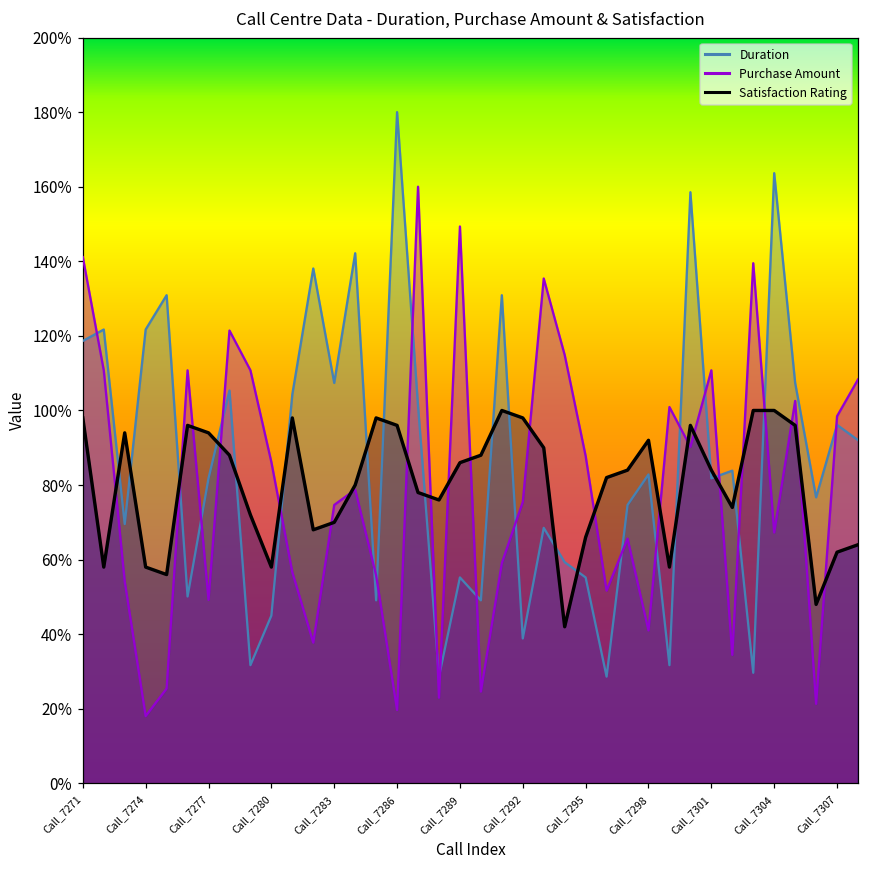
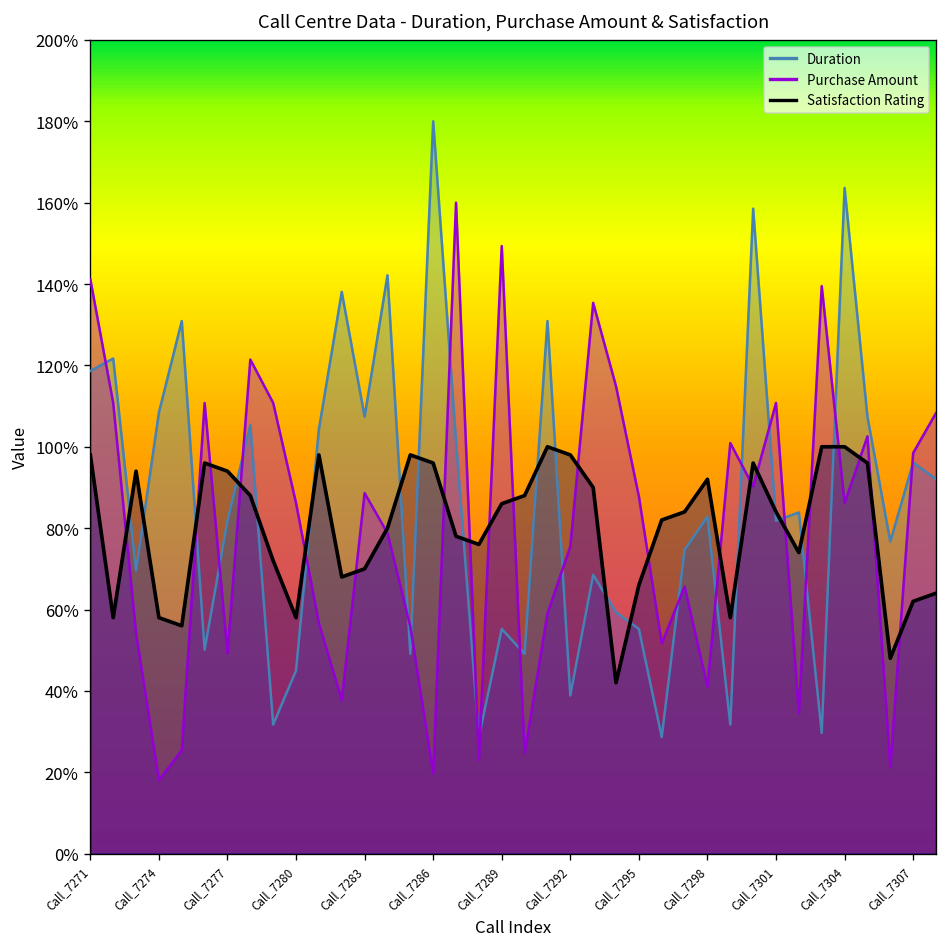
Duration, Call_7274: 122% -> 108%
Purchase Amount, Call_7283: 75% -> 89%
Purchase Amount, Call_7304: 67% -> 86%
